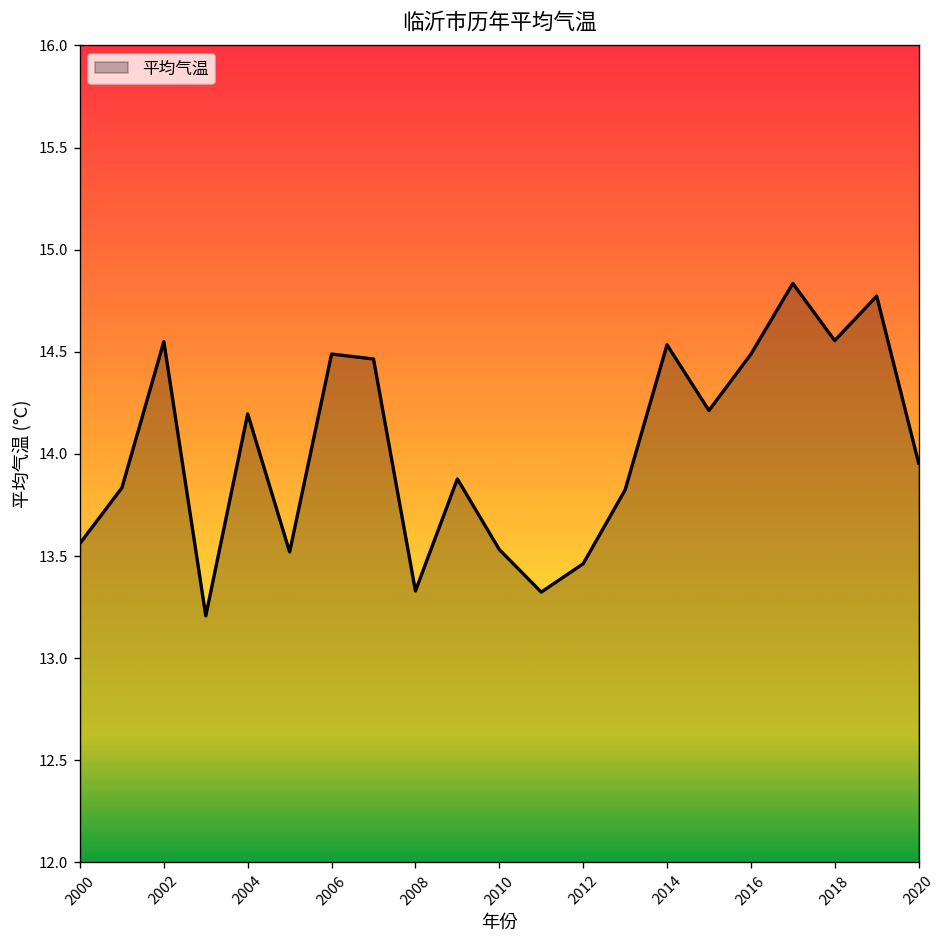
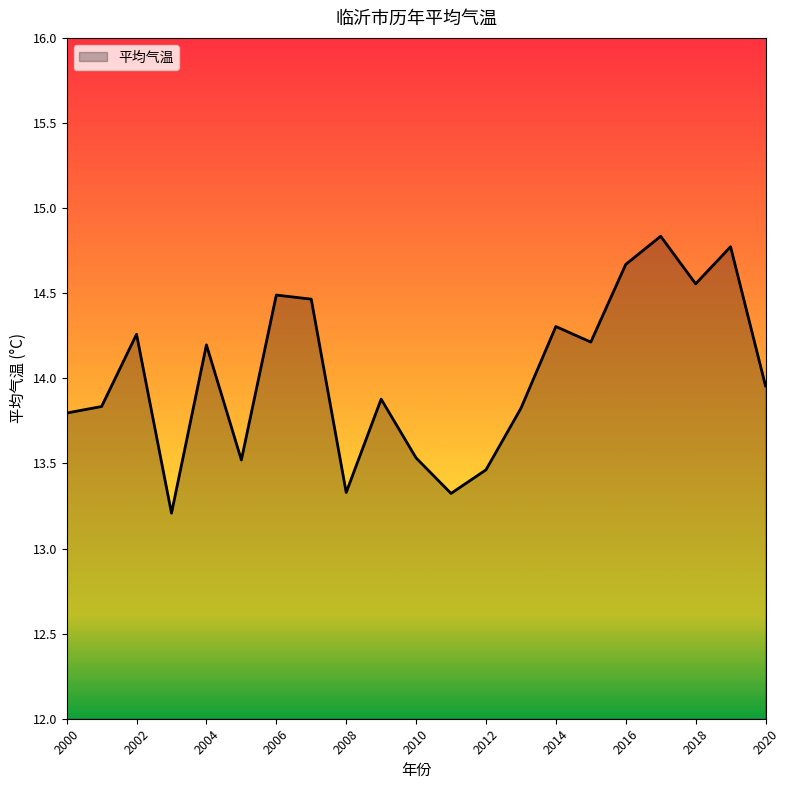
2000: 13.56 -> 13.80
2002: 14.55 -> 14.26
2014: 14.53 -> 14.30
2016: 14.49 -> 14.67
